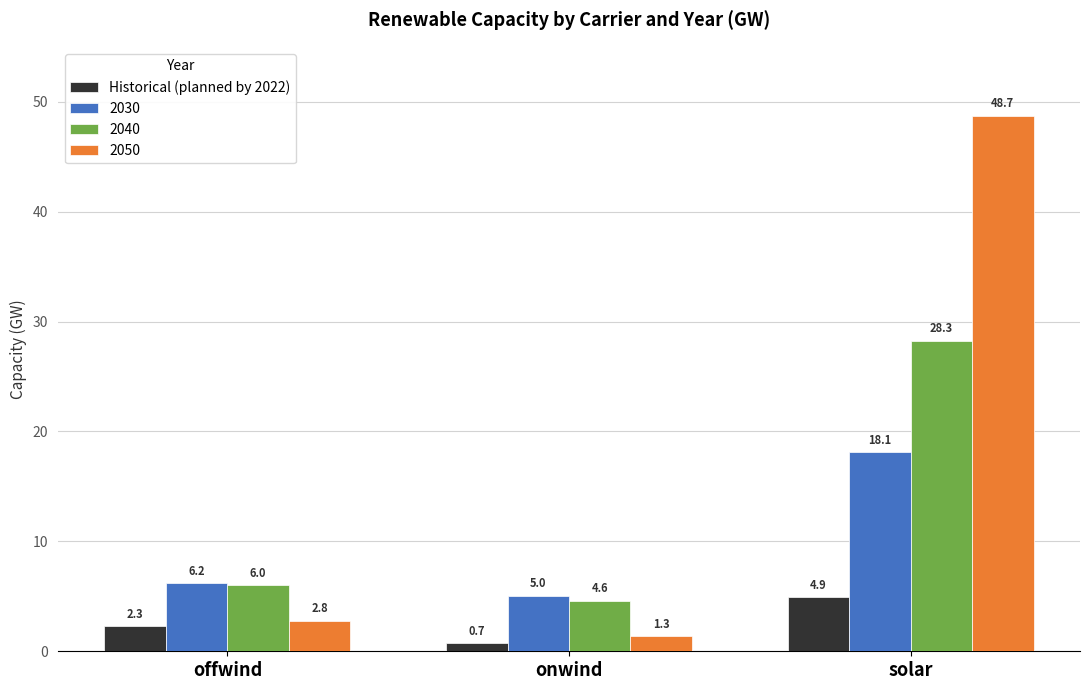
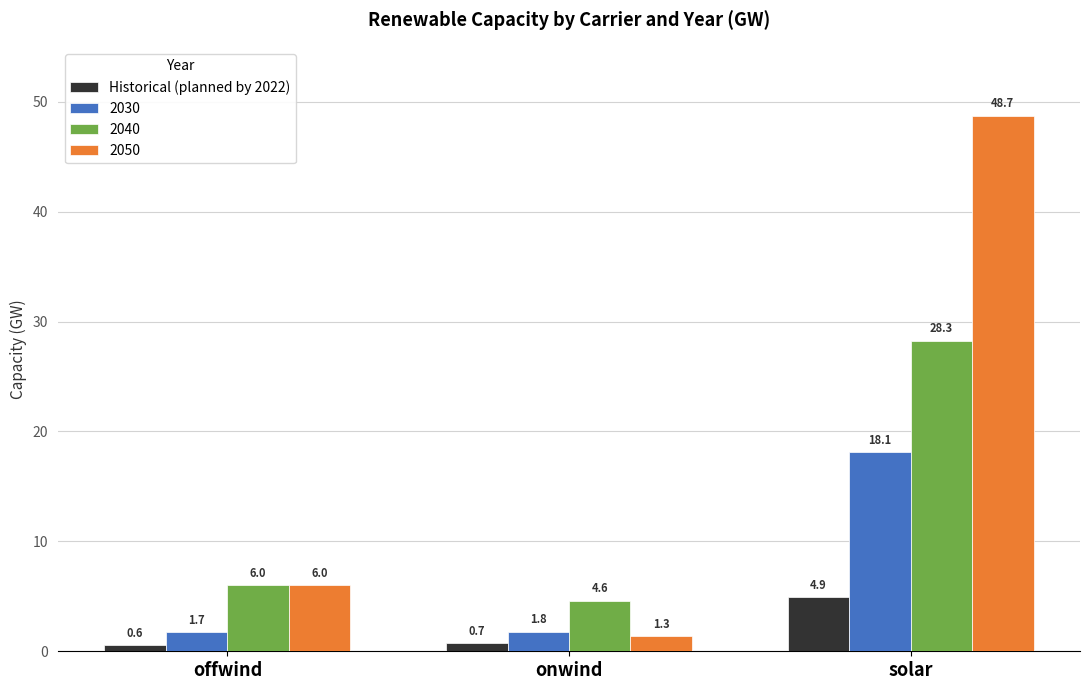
Historical (planned by 2022), offwind: 2.3 -> 0.6
2030, offwind: 6.2 -> 1.7
2050, offwind: 2.8 -> 6.0
2030, onwind: 5.0 -> 1.8
